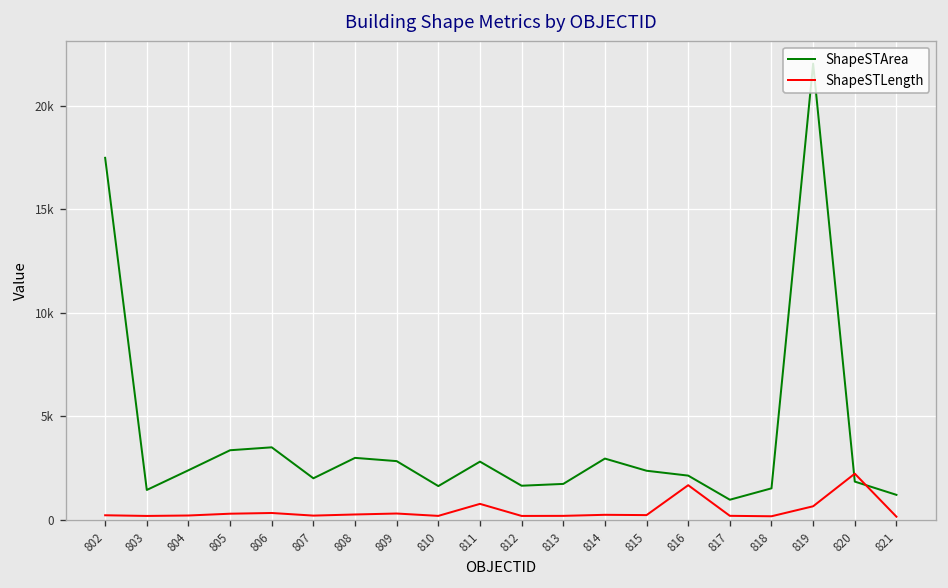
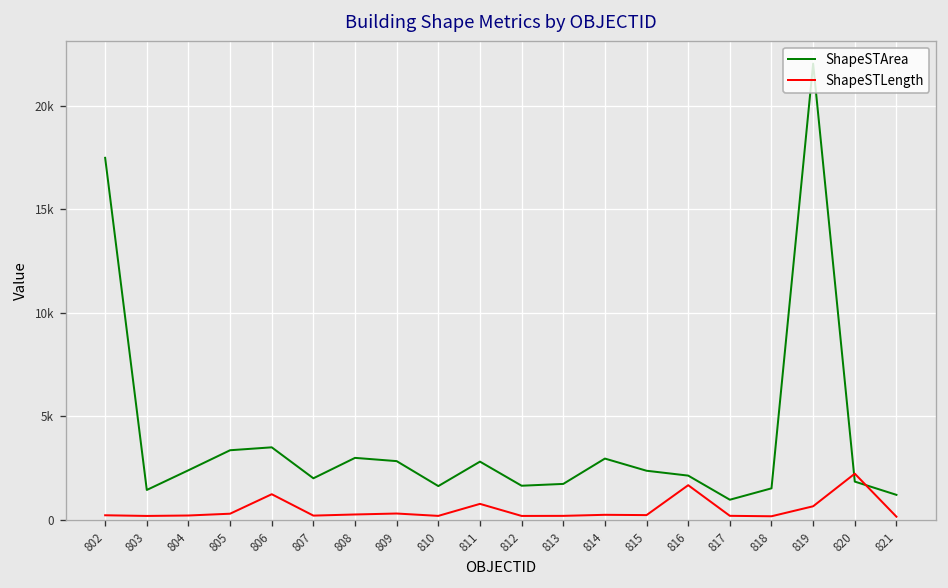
ShapeSTLength, 806: 300 -> 1200
